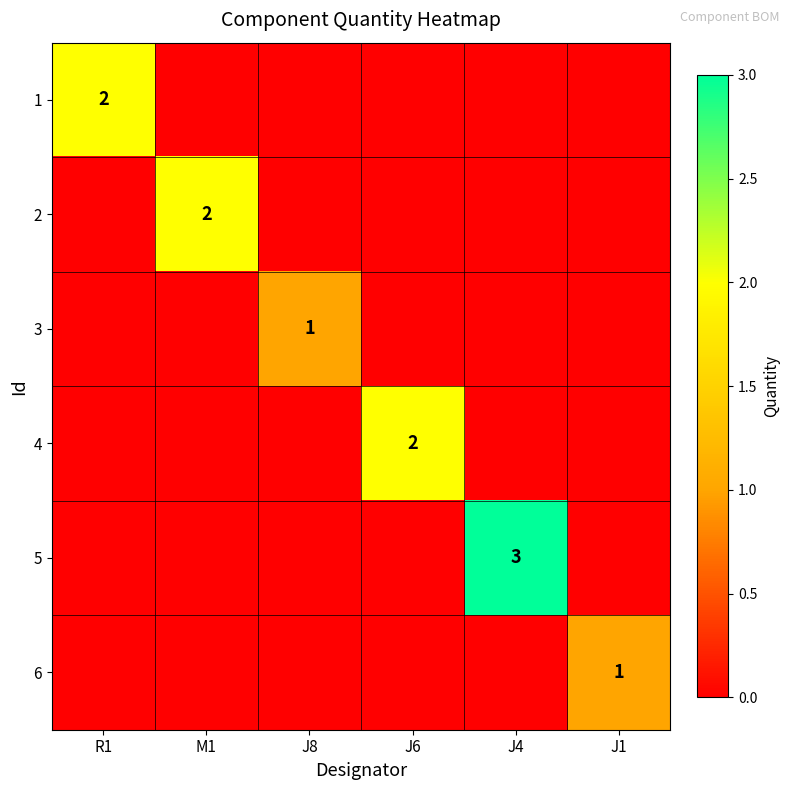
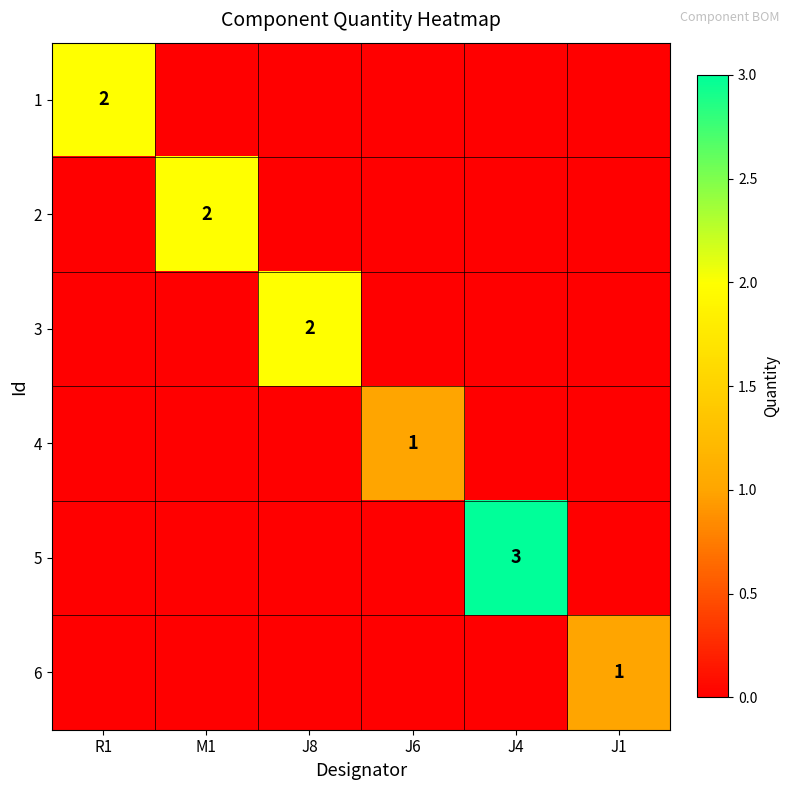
3, J8: 1 -> 2
4, J6: 2 -> 1
